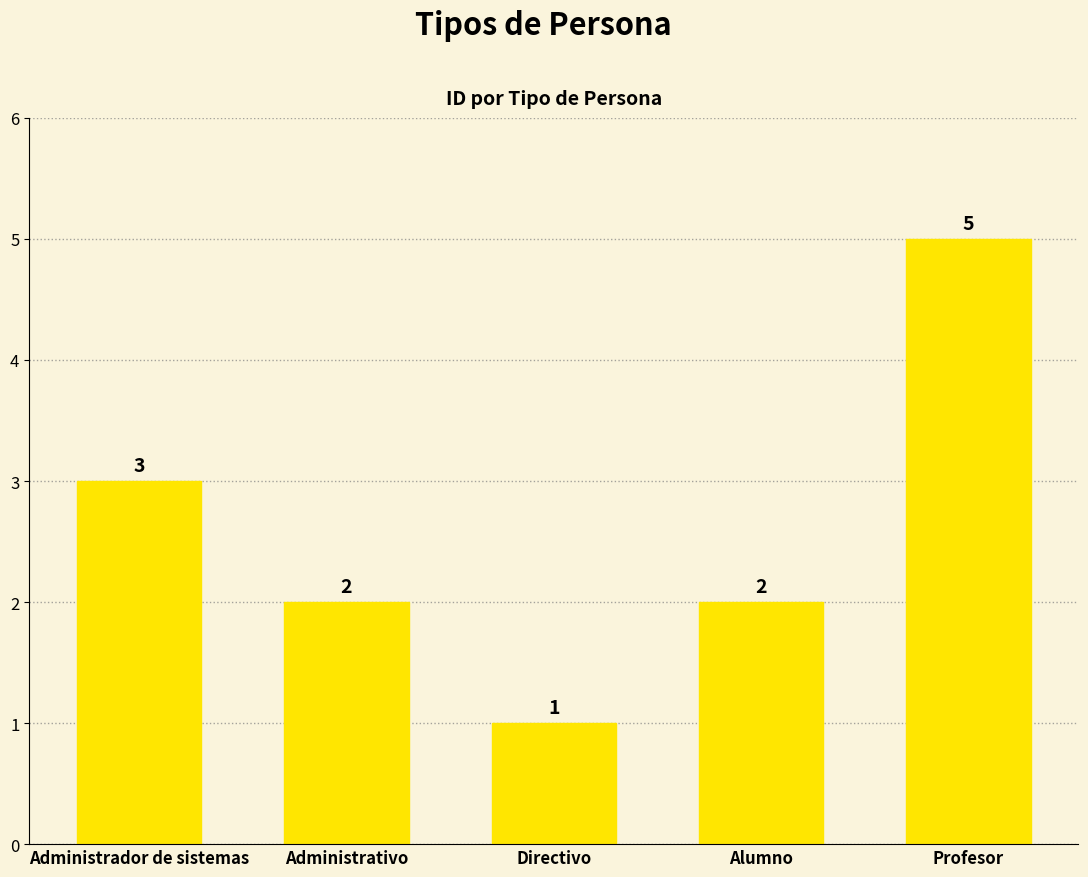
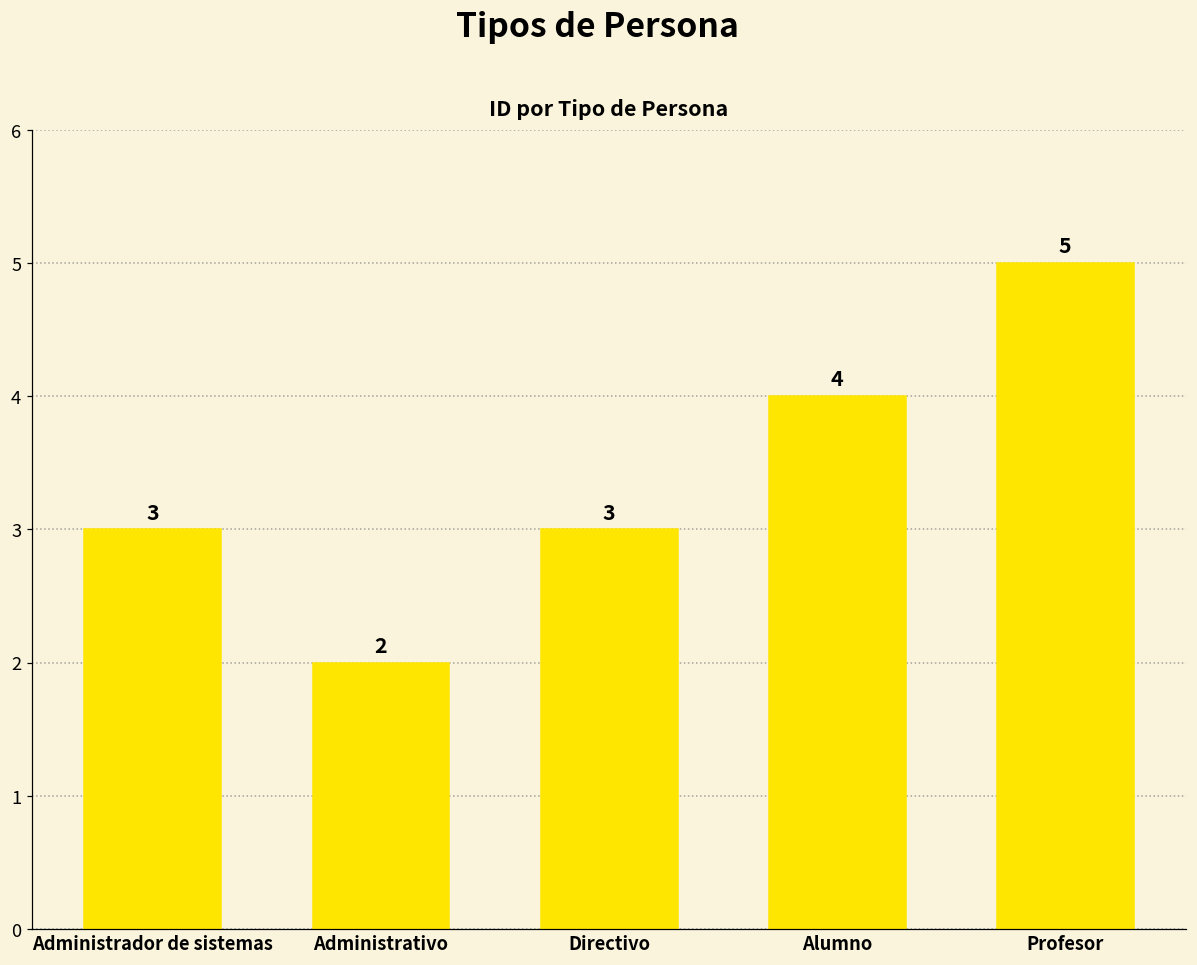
Directivo: 1 -> 3
Alumno: 2 -> 4
